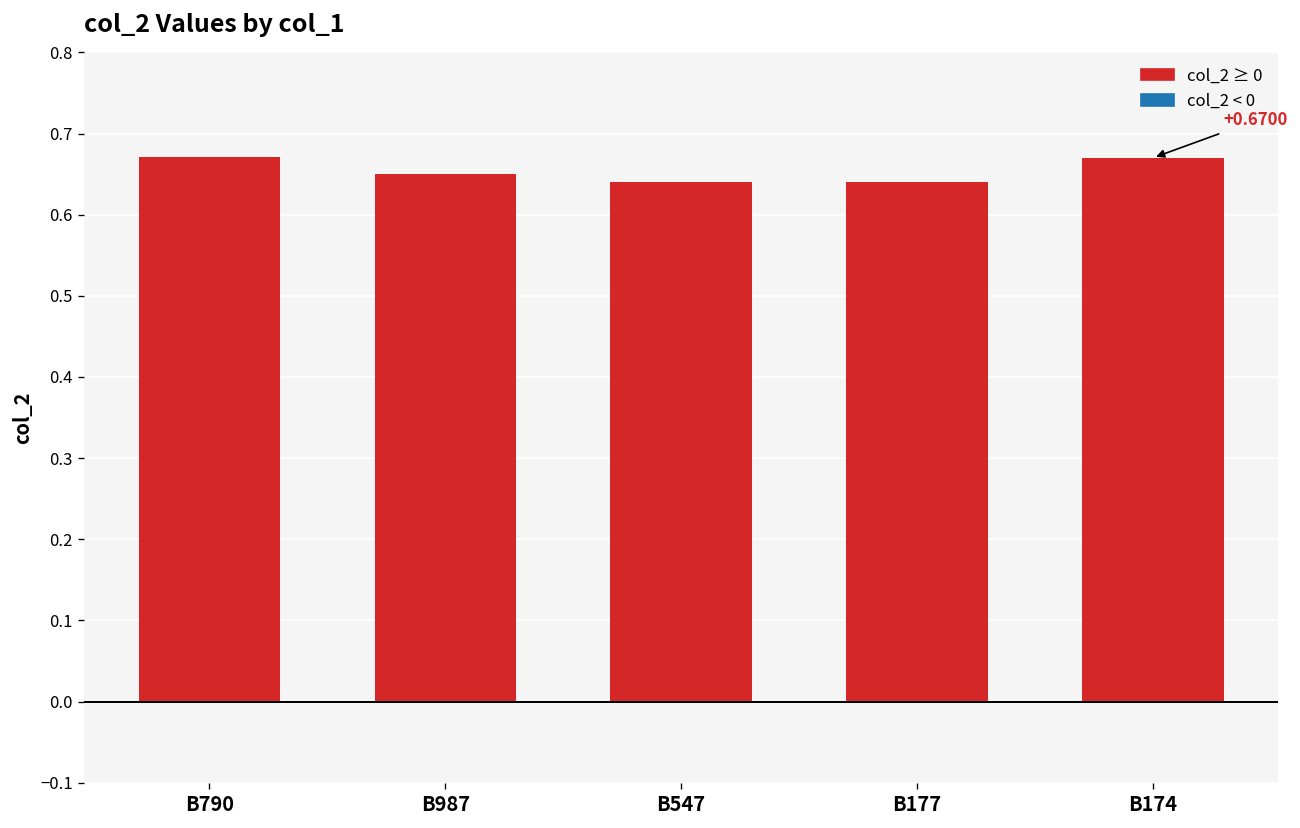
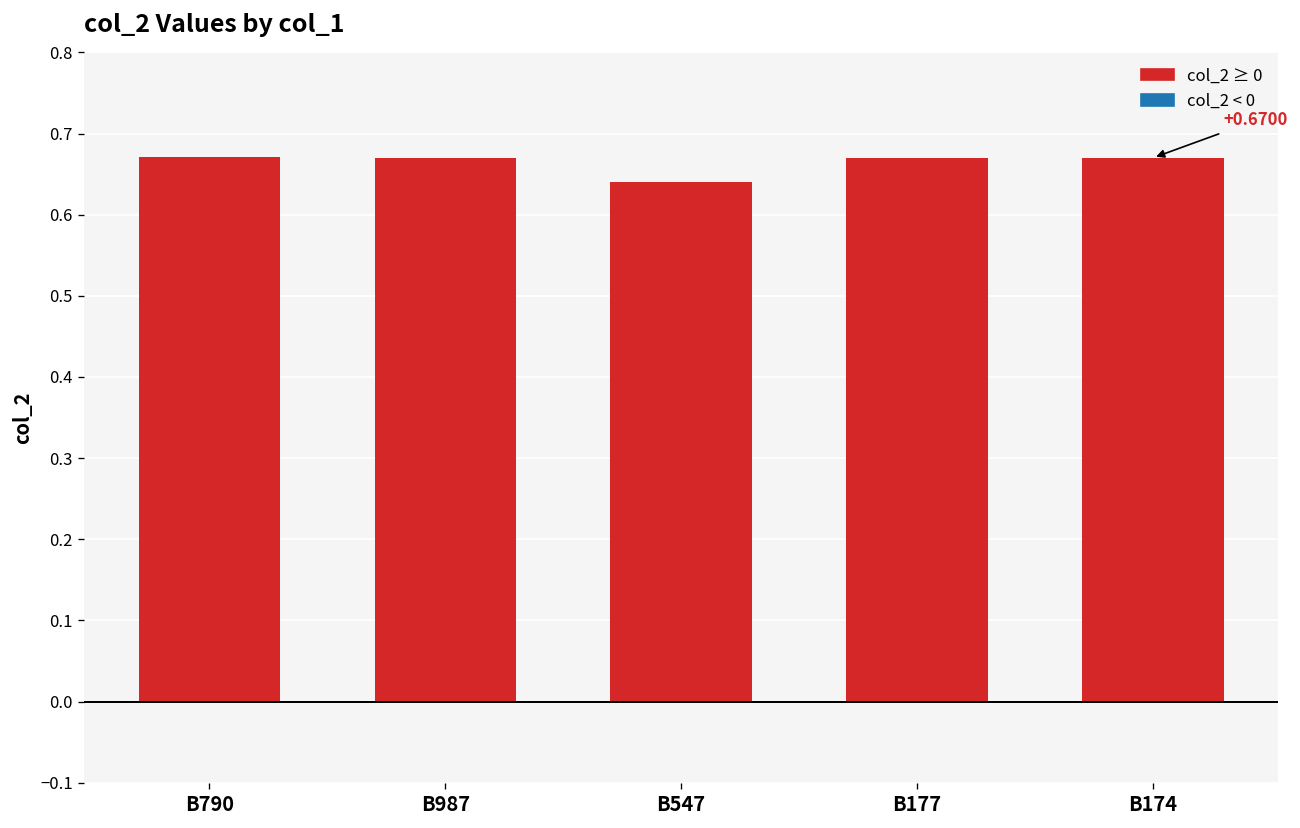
B987: 0.65 -> 0.67
B177: 0.64 -> 0.67
